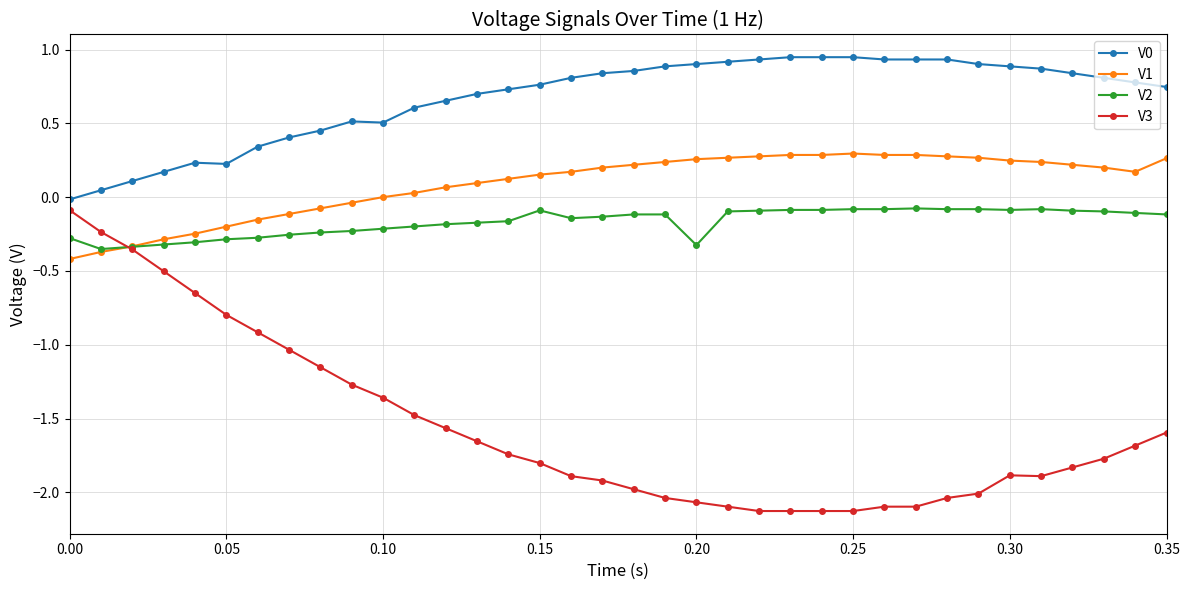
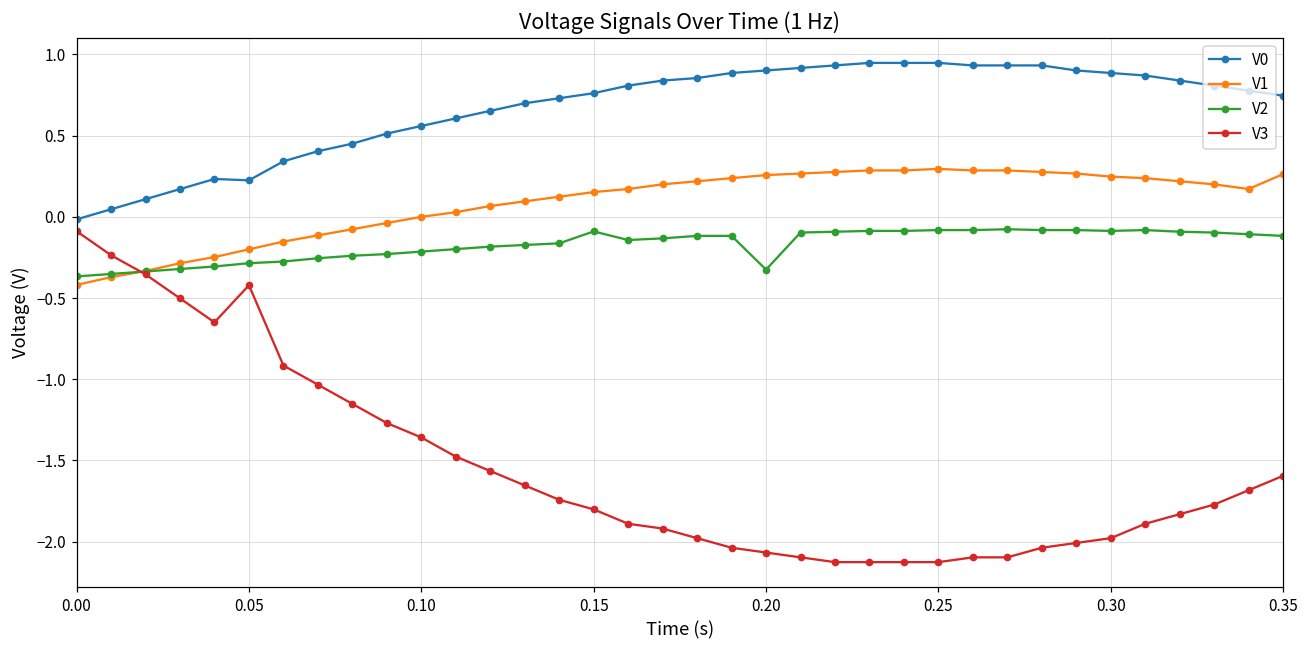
V2, 0.00: -0.28 -> -0.37
V3, 0.05: -0.80 -> -0.42
V0, 0.10: 0.50 -> 0.56
V3, 0.30: -1.88 -> -1.98
